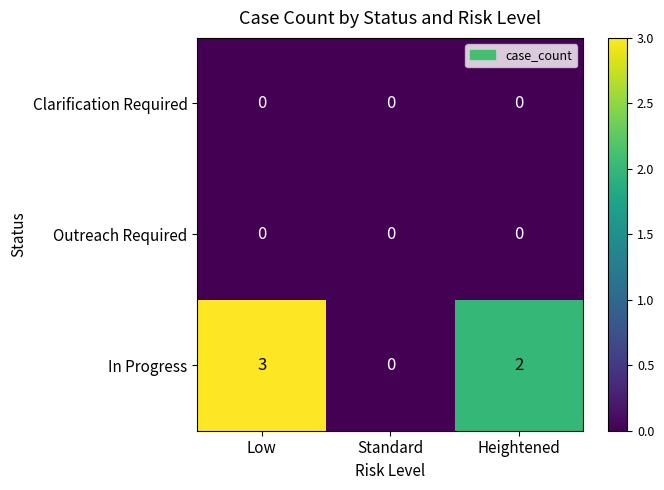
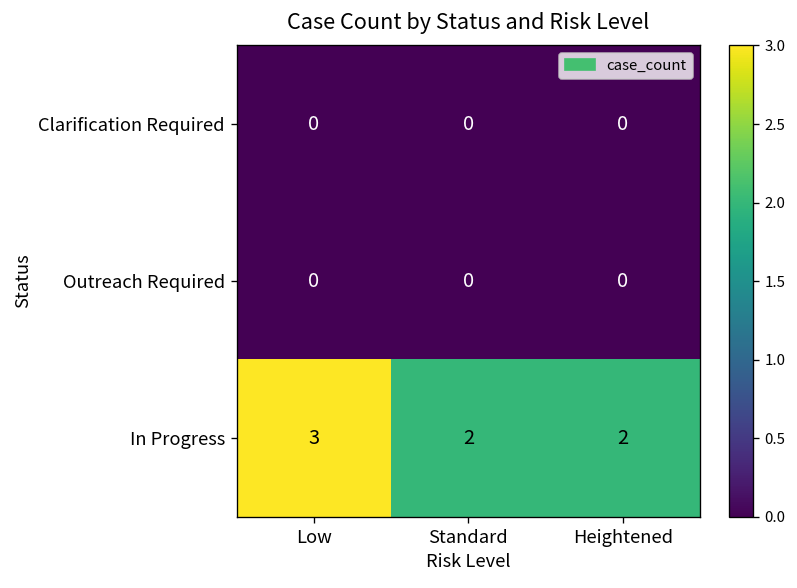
In Progress, Standard: 0 -> 2
